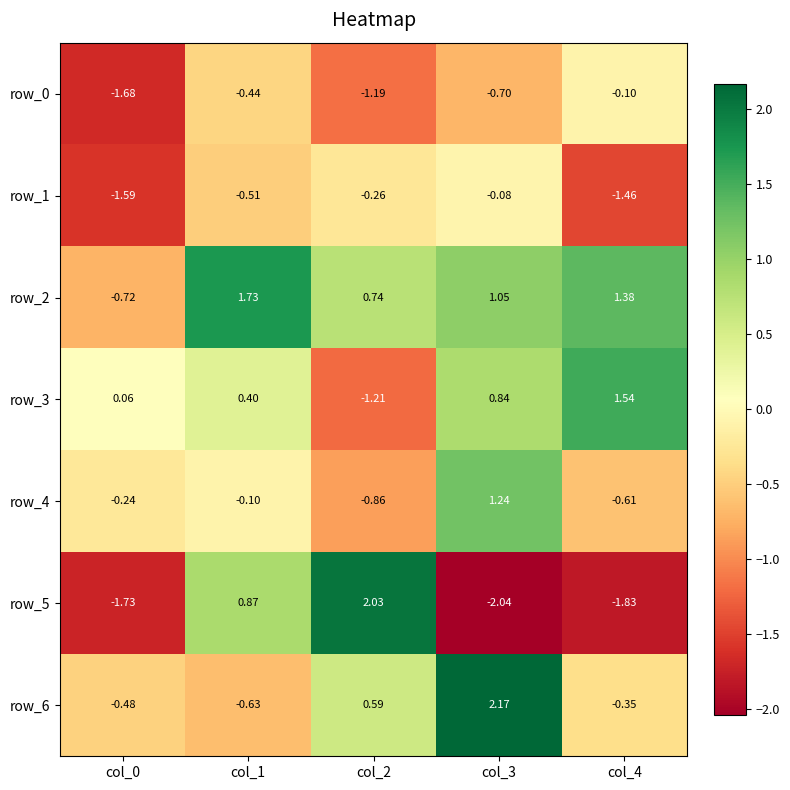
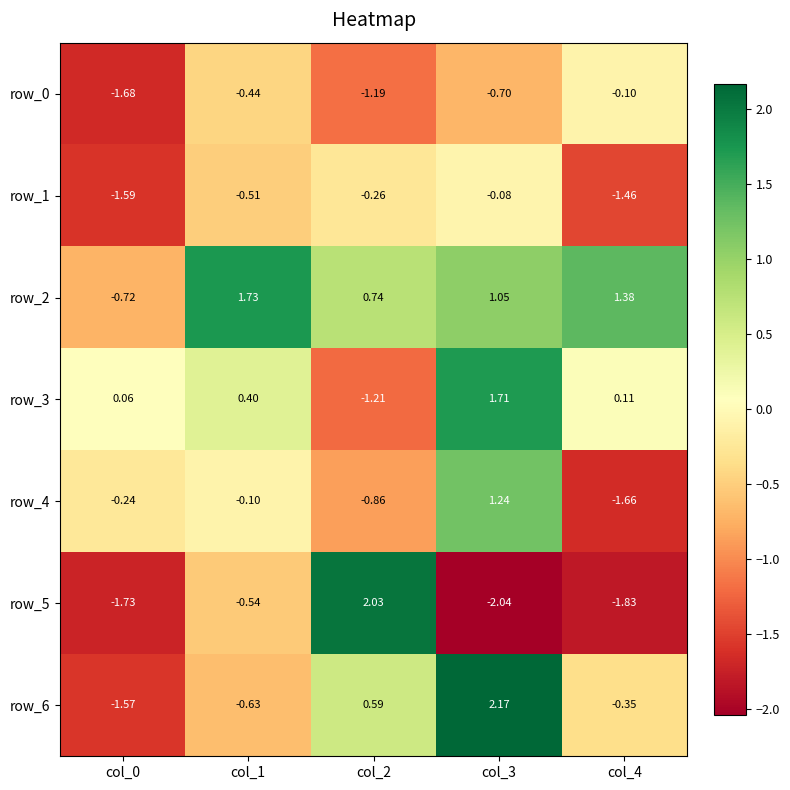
row_3, col_3: 0.84 -> 1.71
row_3, col_4: 1.54 -> 0.11
row_4, col_4: -0.61 -> -1.66
row_5, col_1: 0.87 -> -0.54
row_6, col_0: -0.48 -> -1.57
